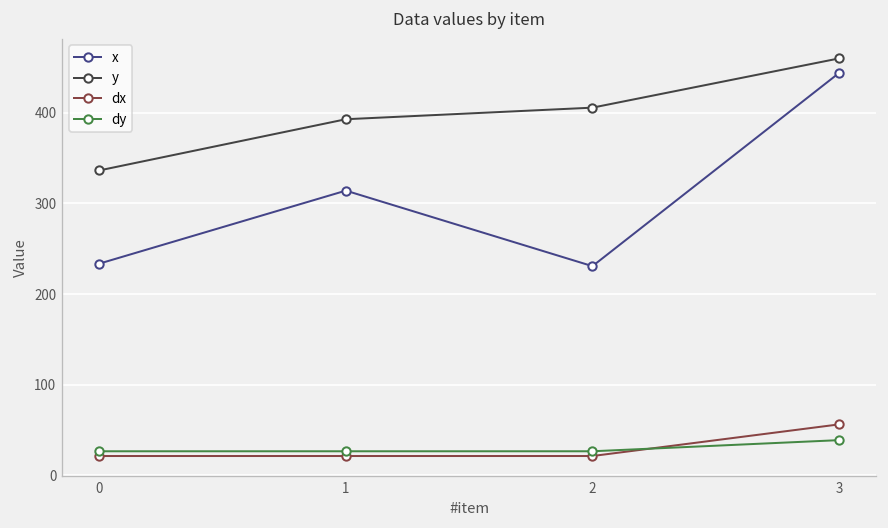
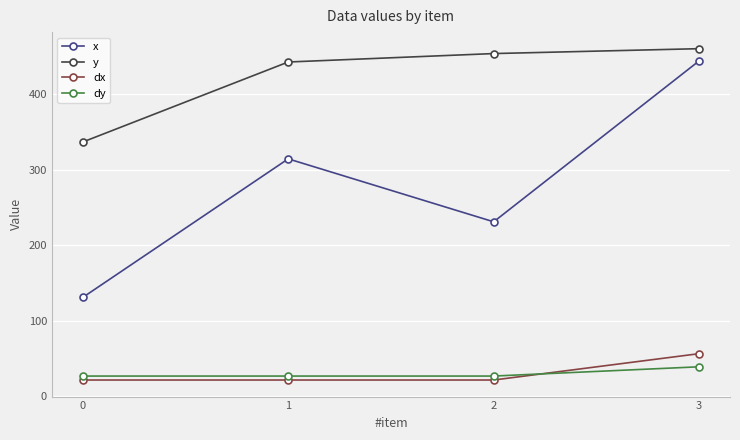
x, 0: 230 -> 130
y, 1: 390 -> 440
y, 2: 410 -> 450
